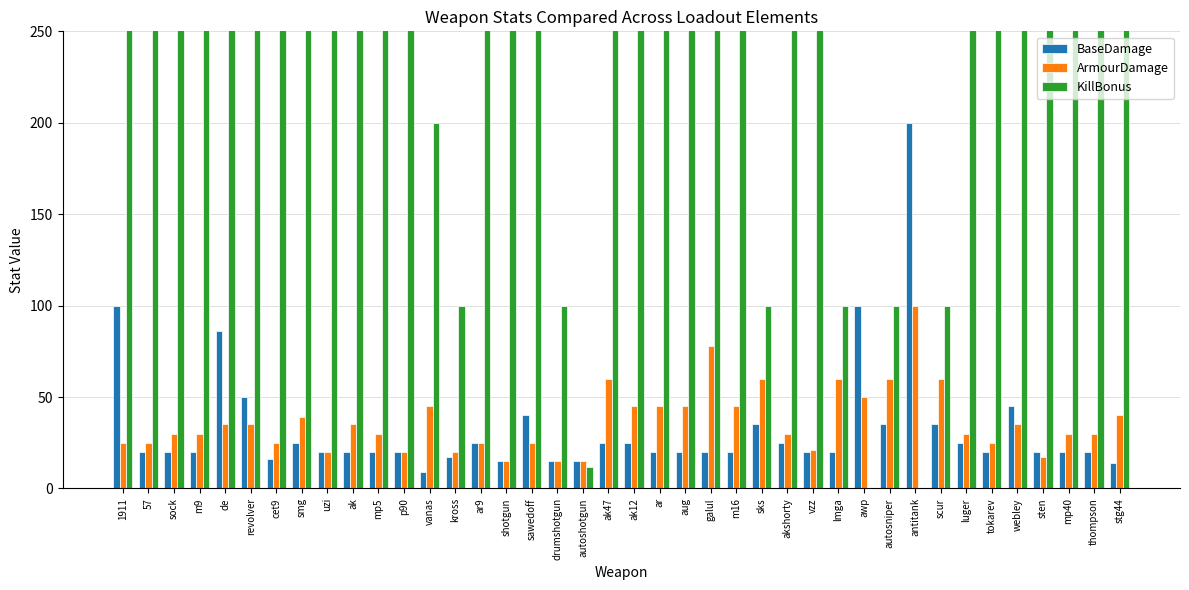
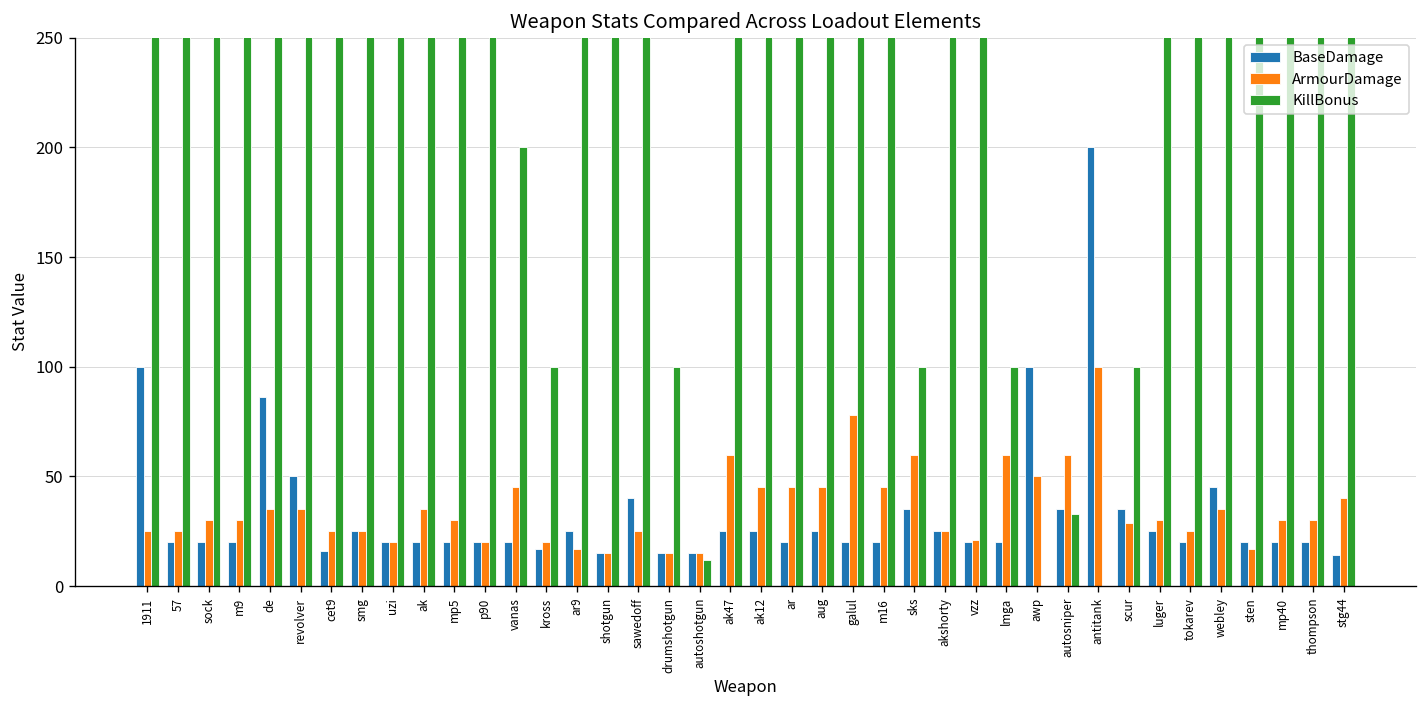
ArmourDamage, smg: 39 -> 25
BaseDamage, vanas: 9 -> 20
ArmourDamage, ar9: 25 -> 17
BaseDamage, aug: 20 -> 25
ArmourDamage, akshorty: 30 -> 25
KillBonus, autosniper: 100 -> 33
ArmourDamage, scur: 60 -> 29
